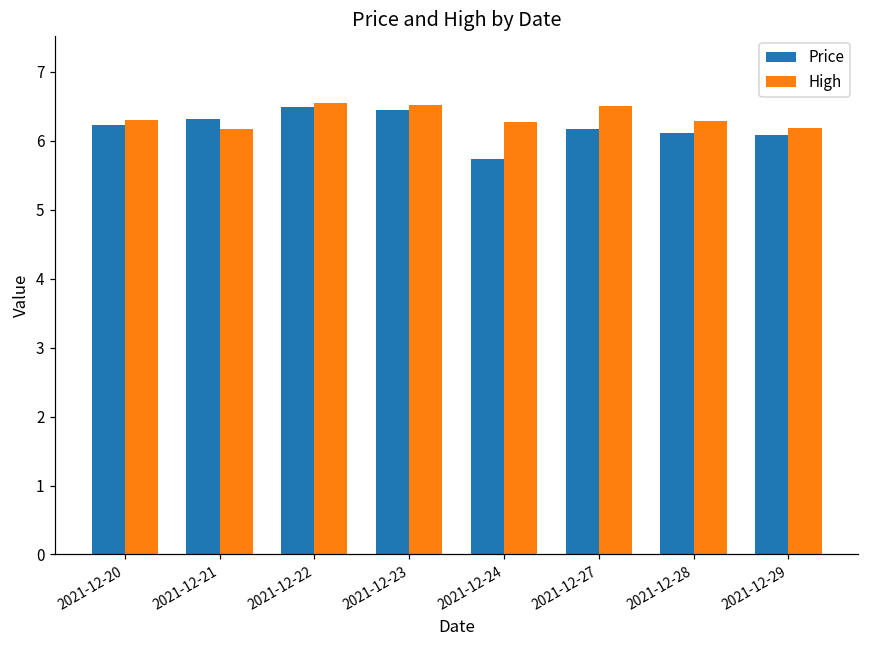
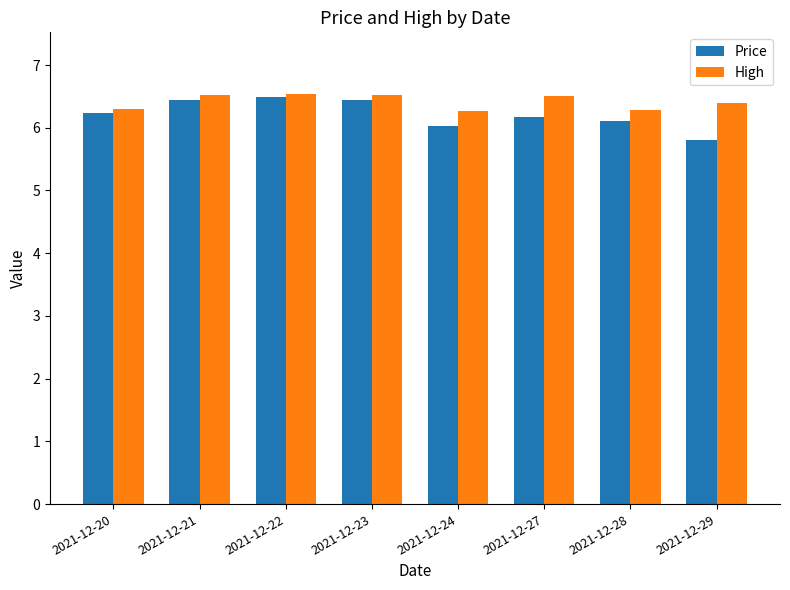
Price, 2021-12-21: 6.3 -> 6.4
High, 2021-12-21: 6.2 -> 6.5
Price, 2021-12-24: 5.7 -> 6.0
Price, 2021-12-29: 6.1 -> 5.8
High, 2021-12-29: 6.2 -> 6.4
